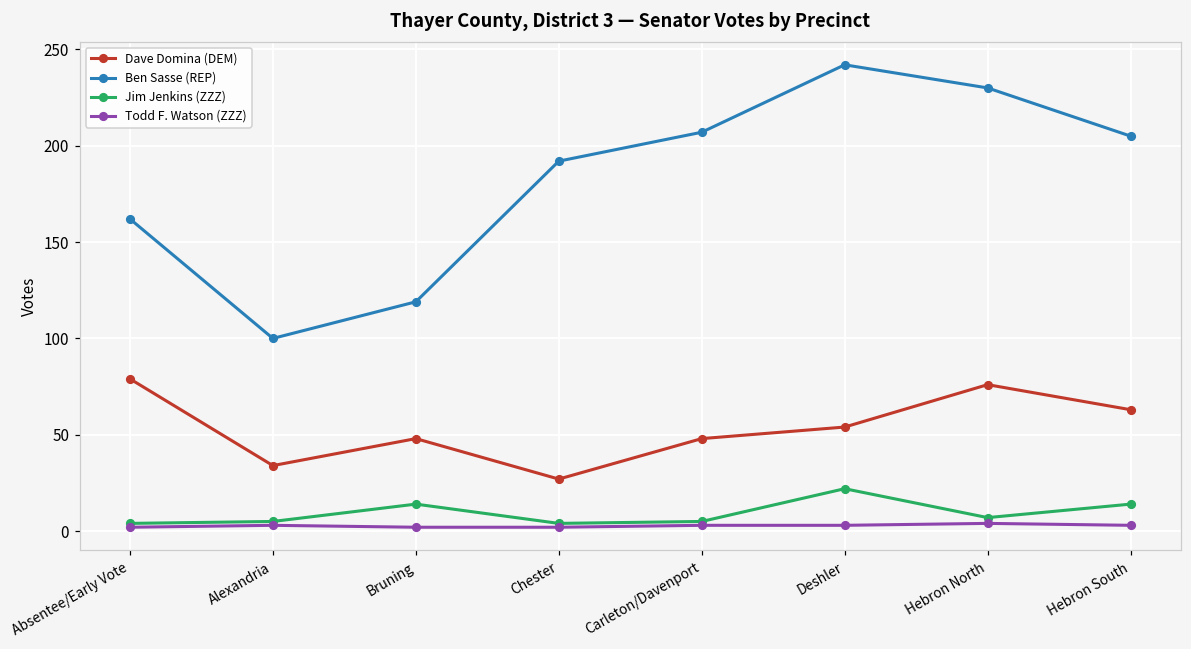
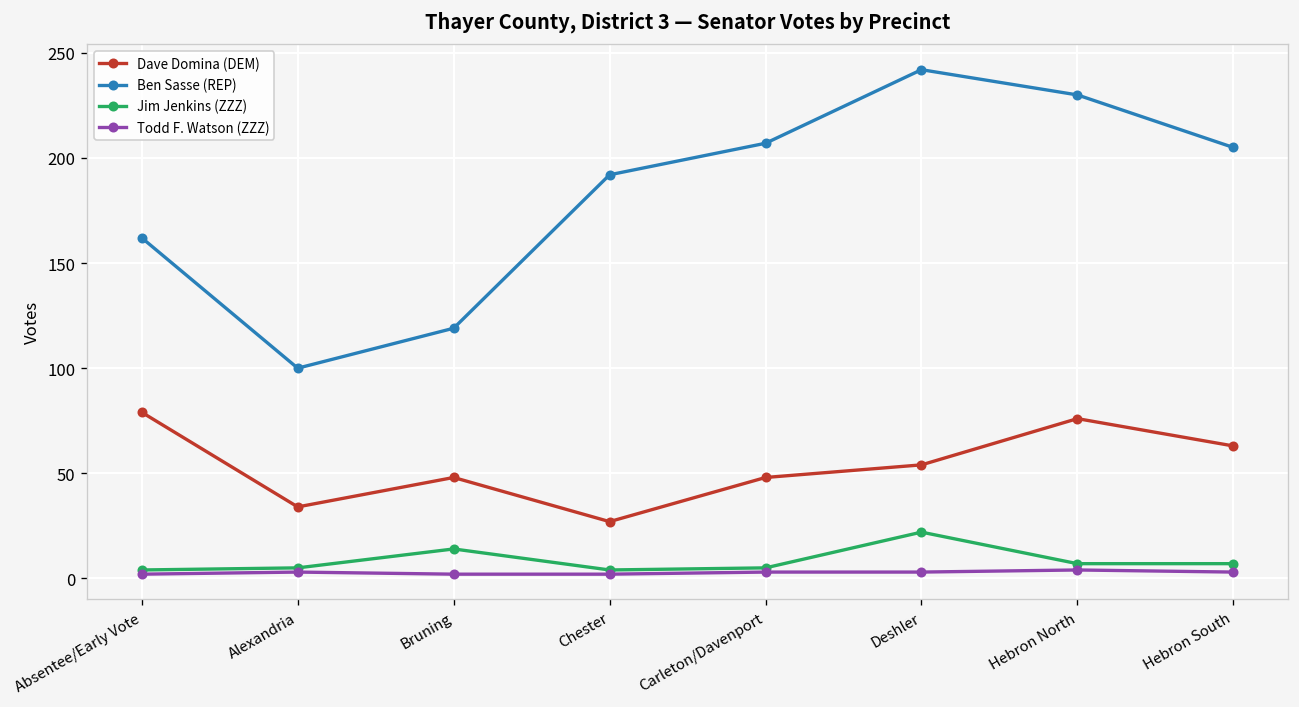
Jim Jenkins (ZZZ), Hebron South: 14 -> 7
